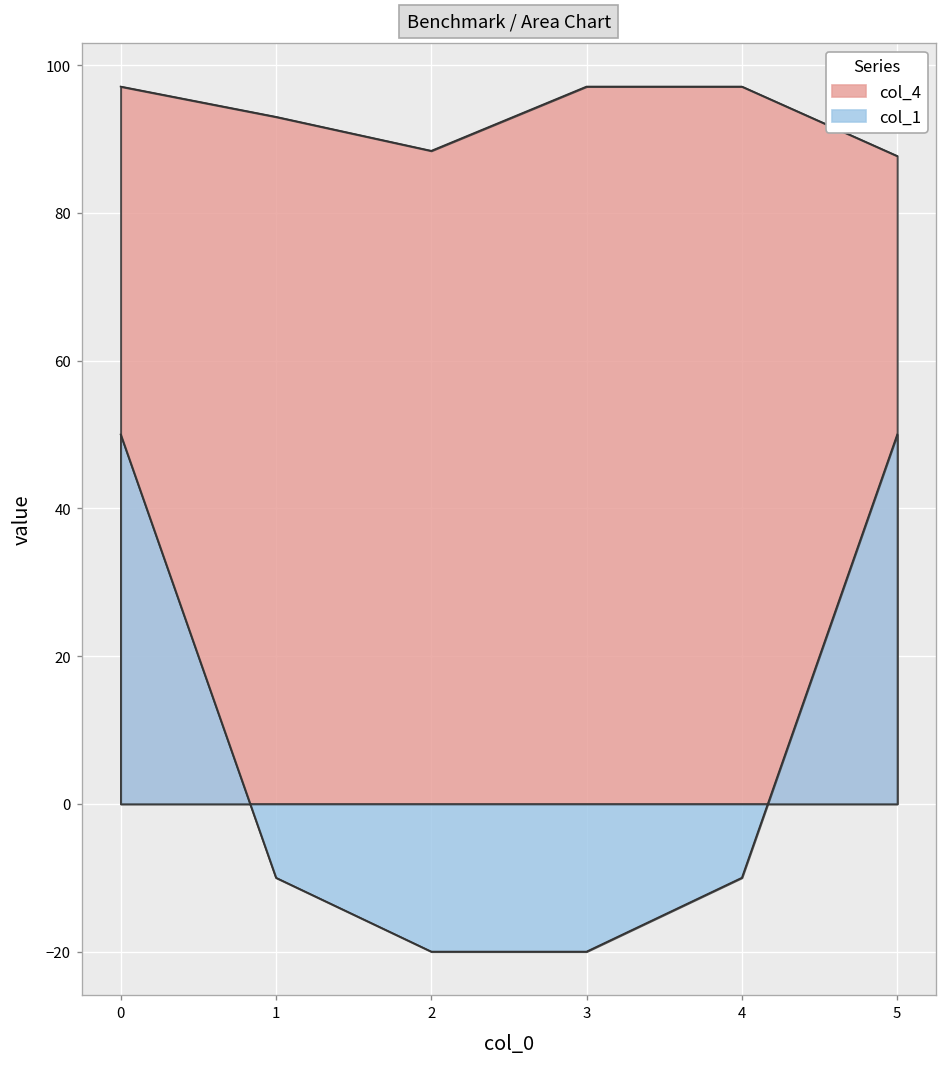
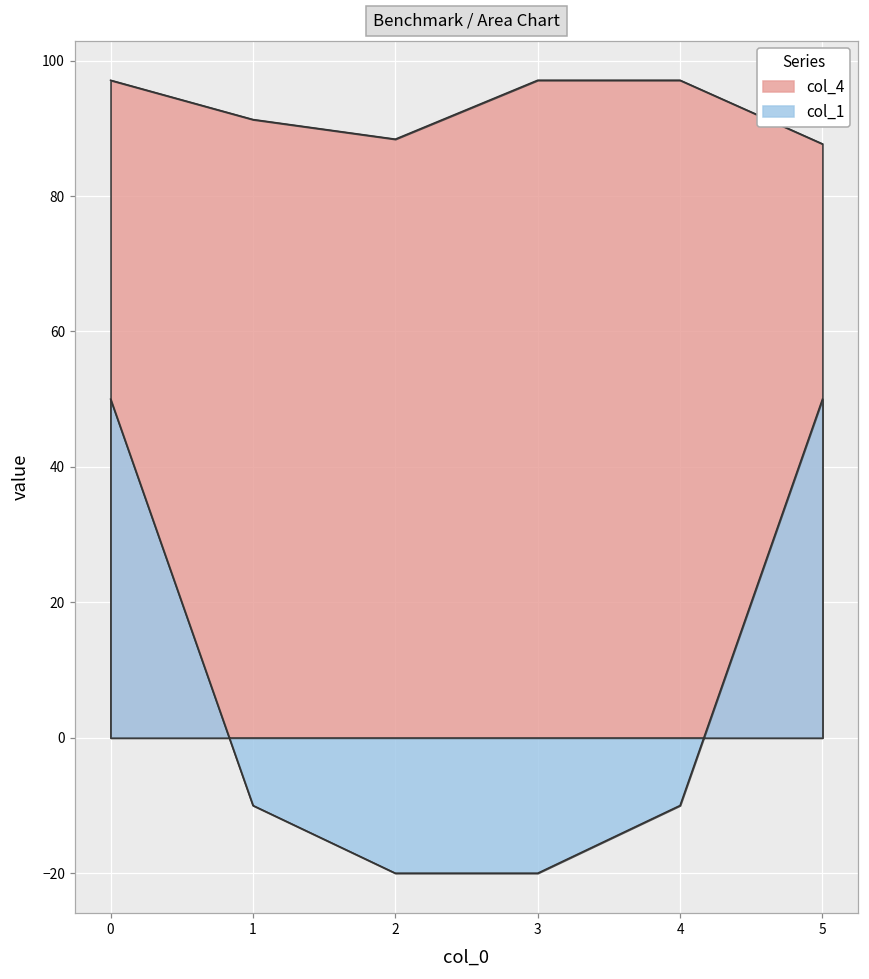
col_4, 1: 93 -> 91
